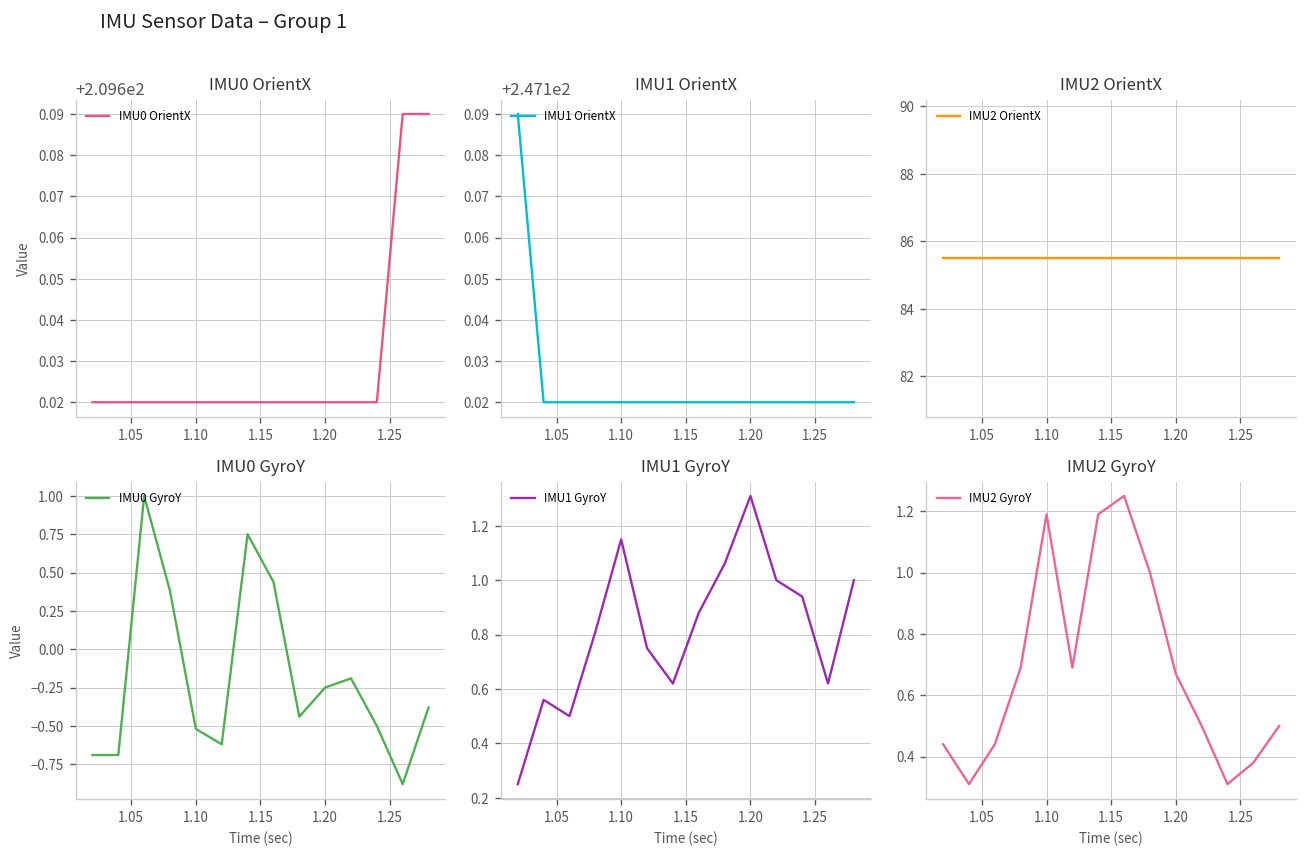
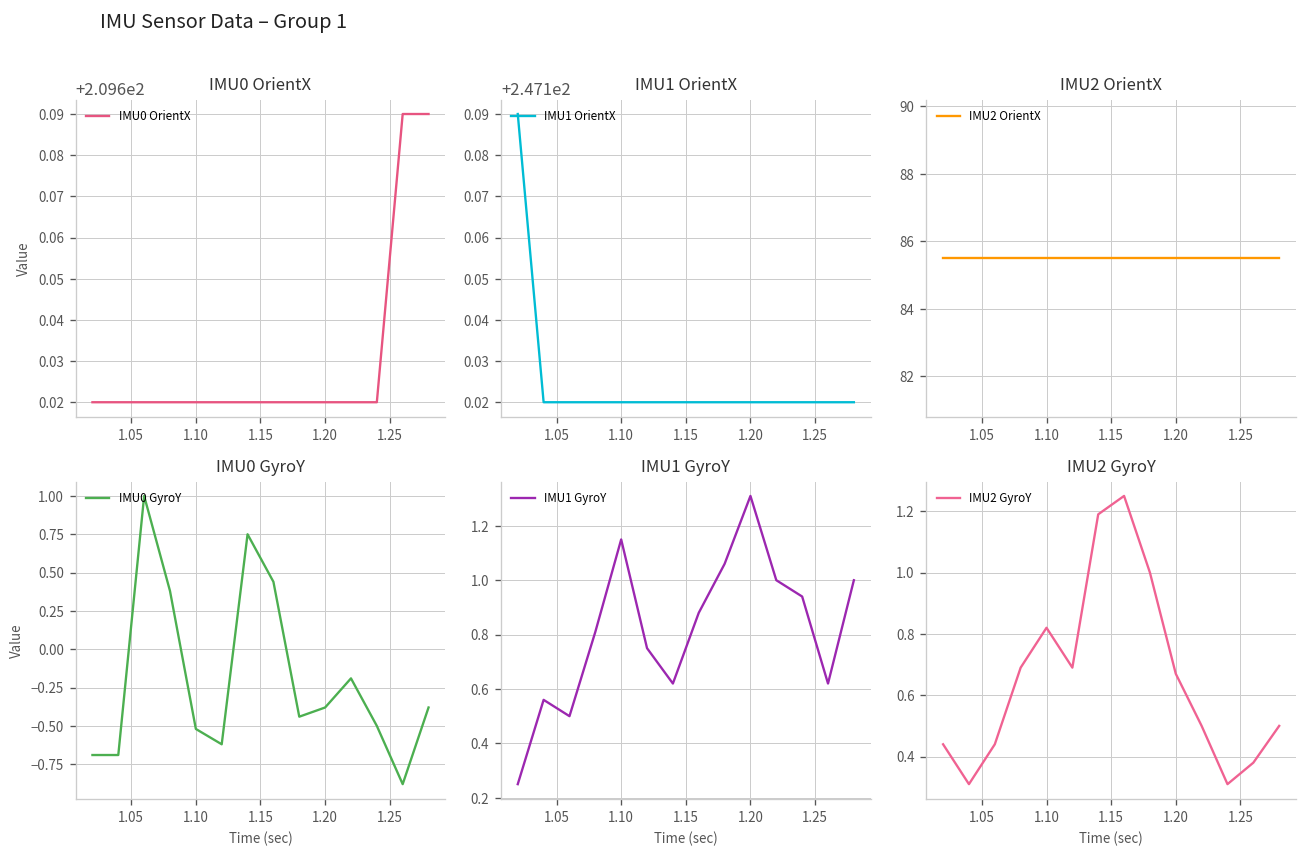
IMU0 GyroY, 1.20: -0.25 -> -0.38
IMU2 GyroY, 1.10: 1.19 -> 0.82
